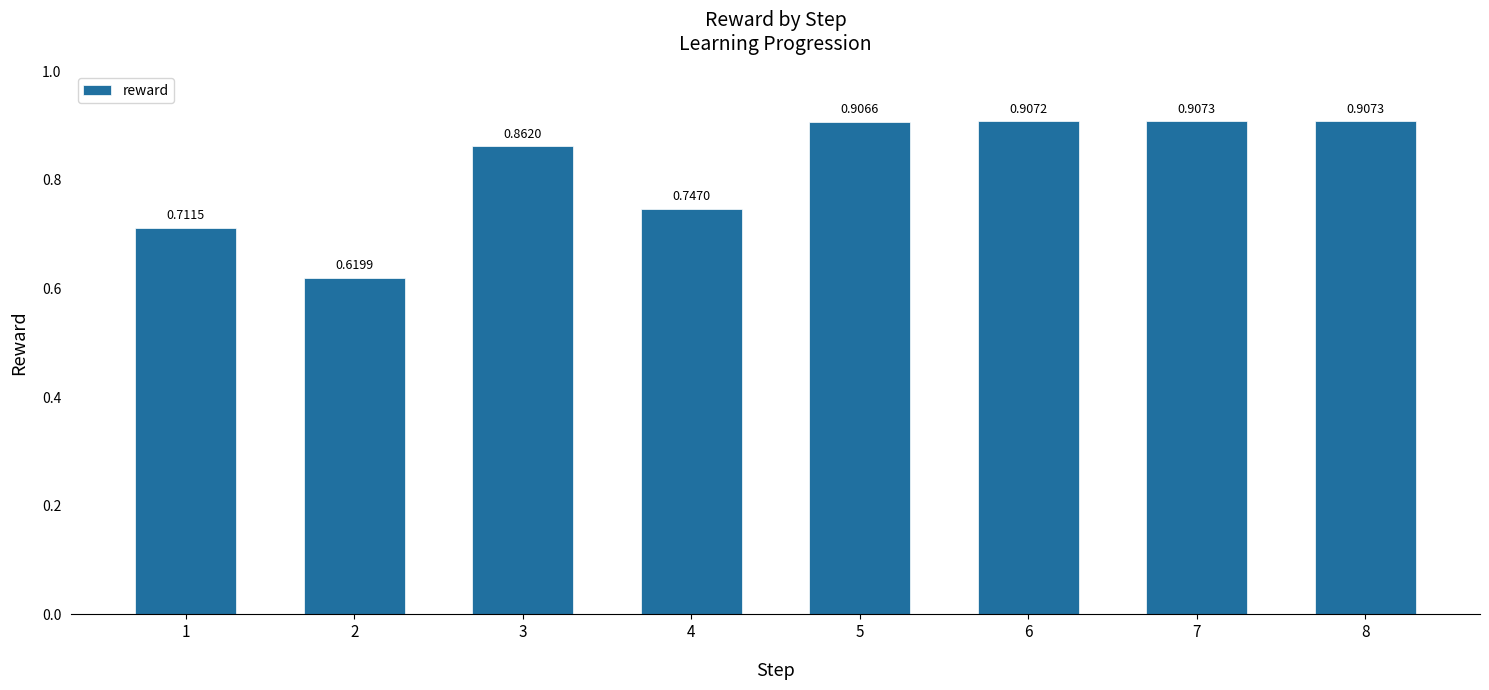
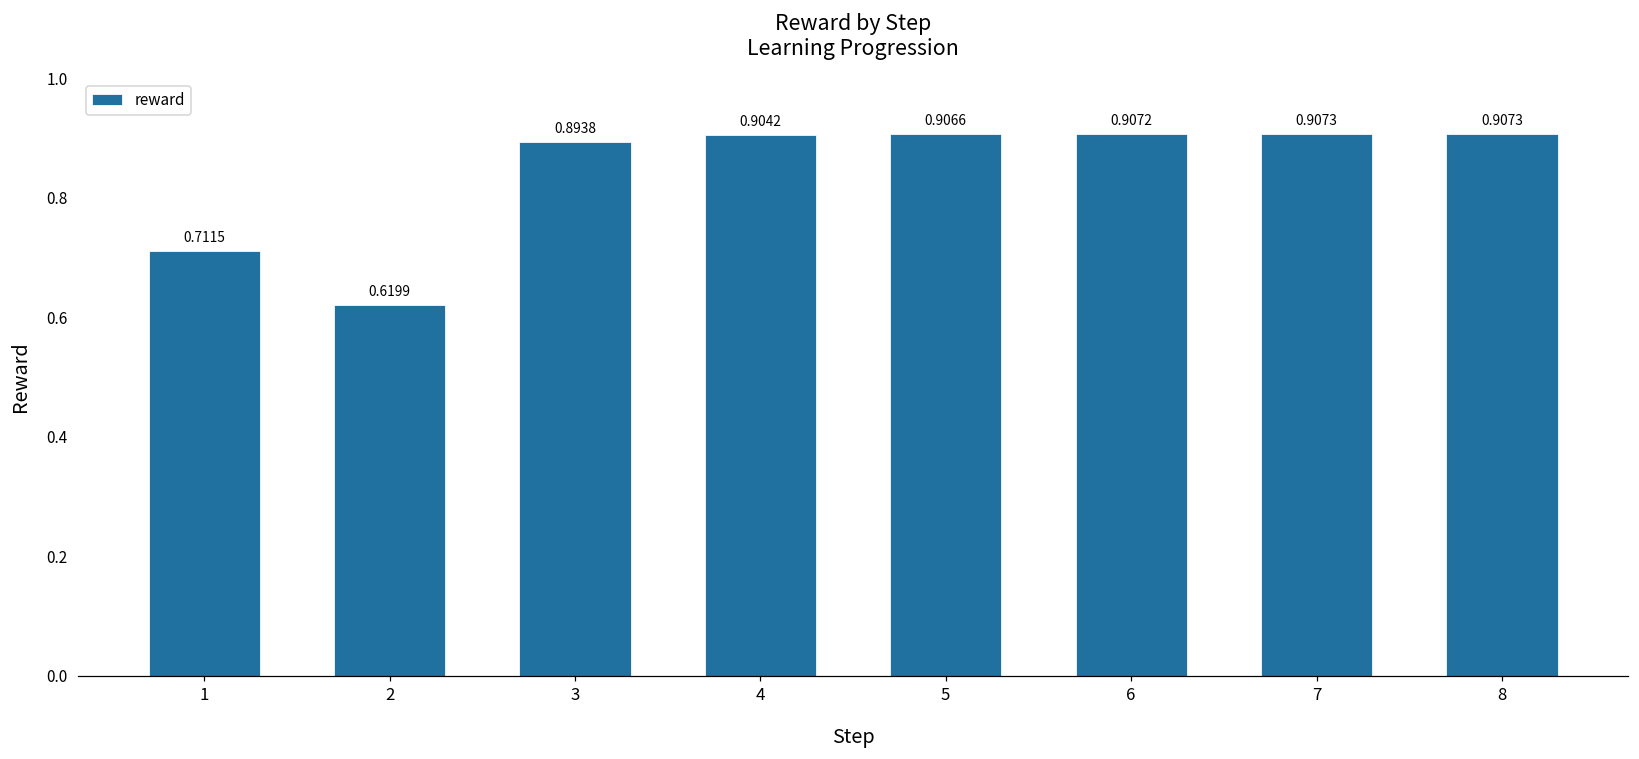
3: 0.8620 -> 0.8938
4: 0.7470 -> 0.9042
